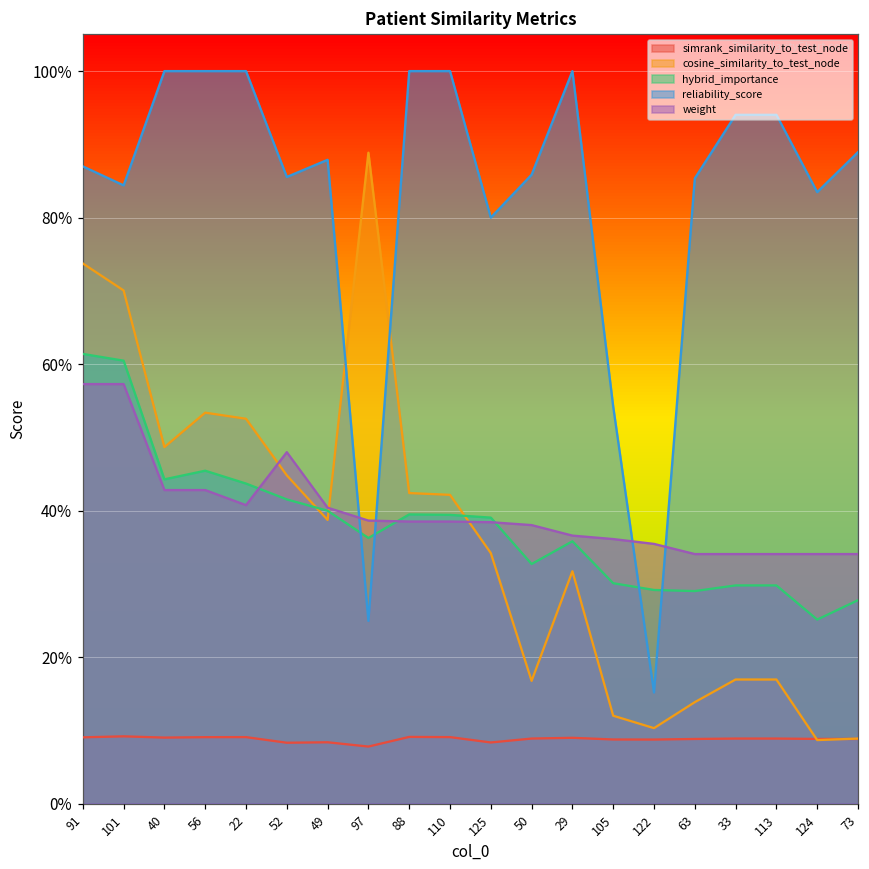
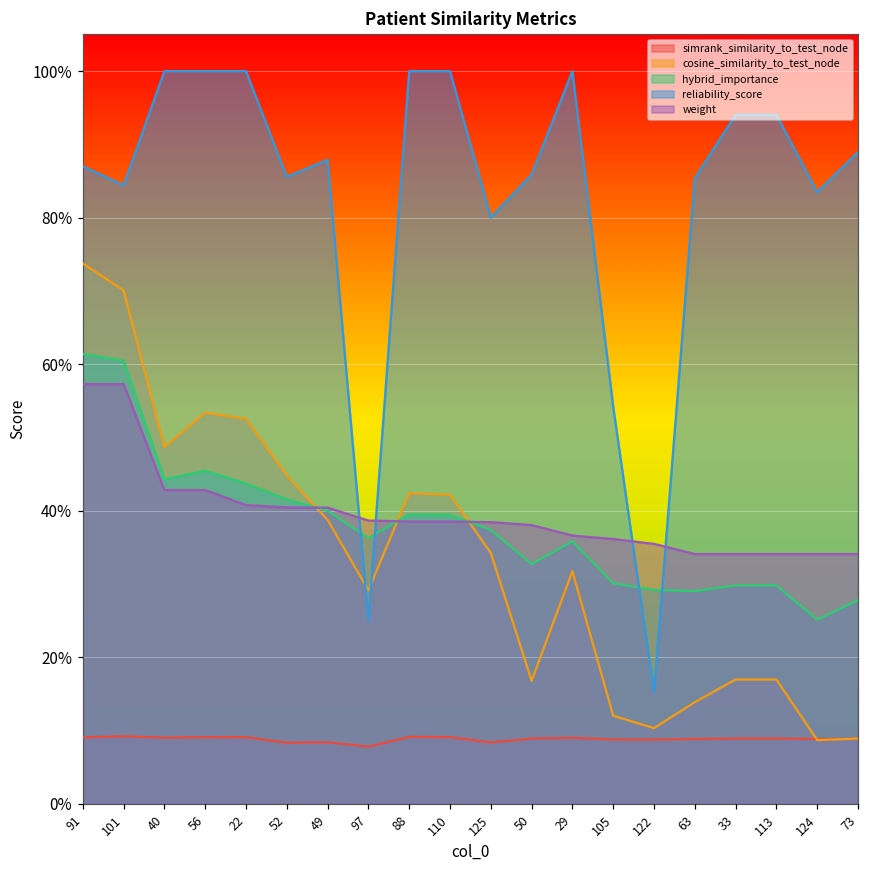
weight, 52: 48% -> 40%
cosine_similarity_to_test_node, 97: 89% -> 29%
hybrid_importance, 125: 39% -> 37%
